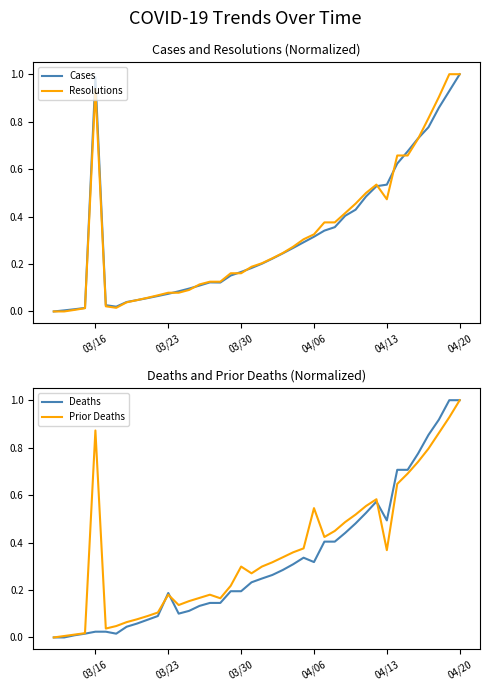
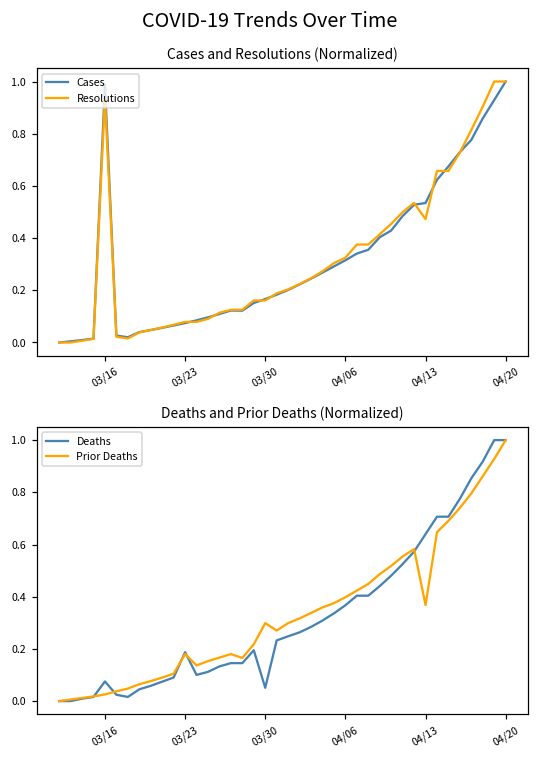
Deaths and Prior Deaths (Normalized), Deaths, 03/16: 0.02 -> 0.08
Deaths and Prior Deaths (Normalized), Prior Deaths, 03/16: 0.87 -> 0.03
Deaths and Prior Deaths (Normalized), Deaths, 03/30: 0.19 -> 0.05
Deaths and Prior Deaths (Normalized), Deaths, 04/06: 0.32 -> 0.37
Deaths and Prior Deaths (Normalized), Prior Deaths, 04/06: 0.55 -> 0.40
Deaths and Prior Deaths (Normalized), Deaths, 04/13: 0.49 -> 0.64
